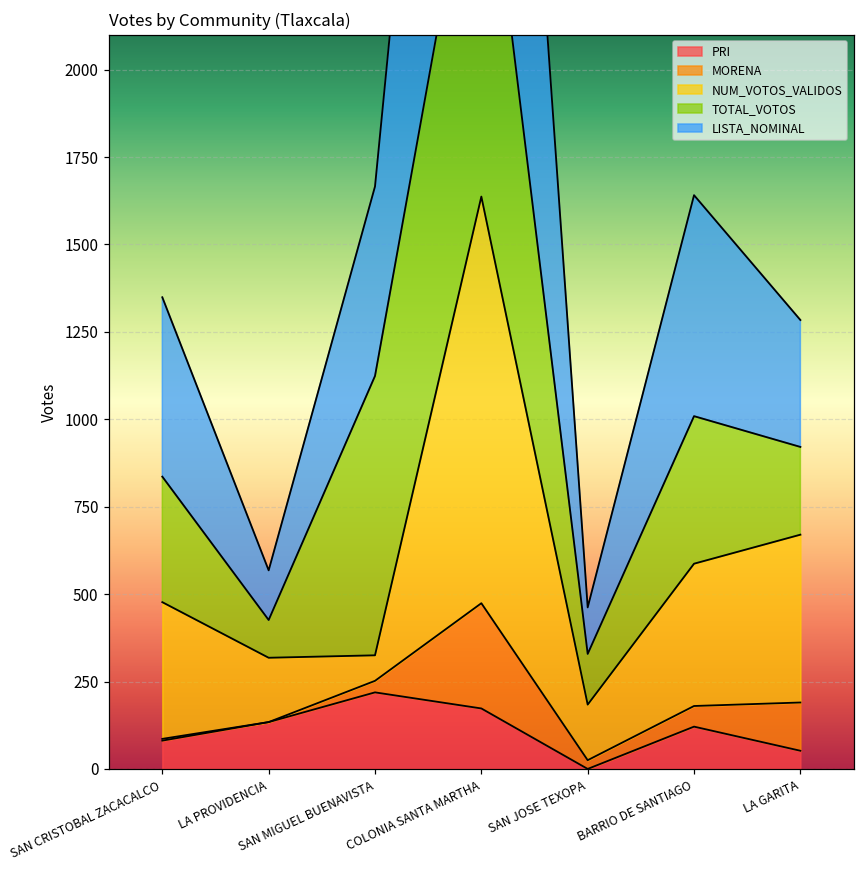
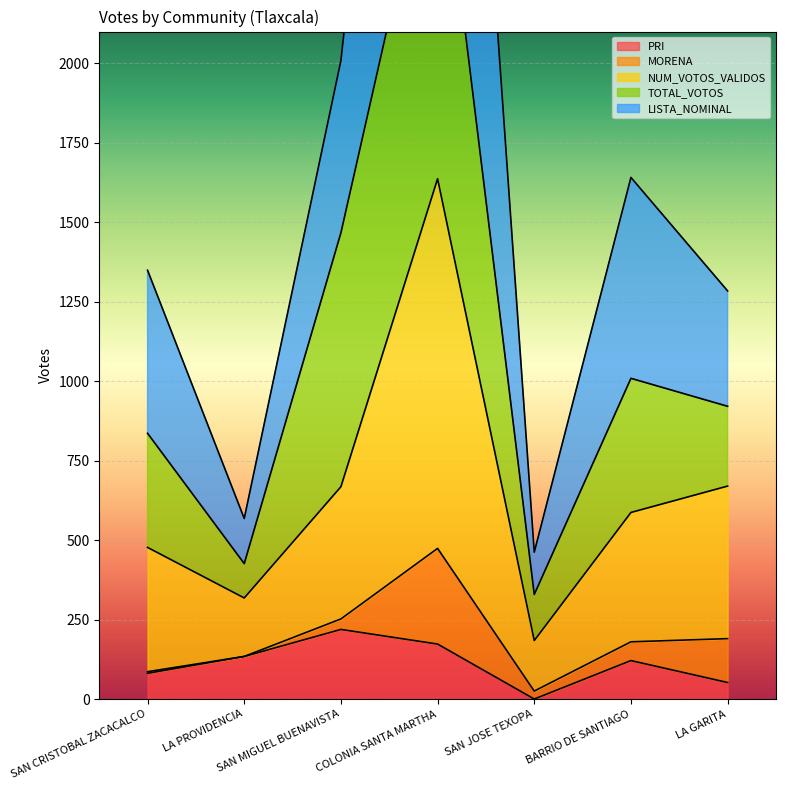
NUM_VOTOS_VALIDOS, SAN MIGUEL BUENAVISTA: 70 -> 420
